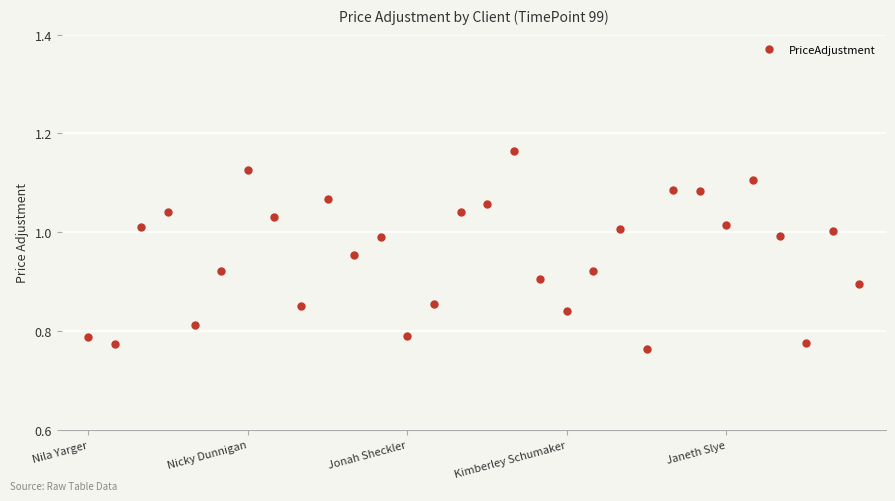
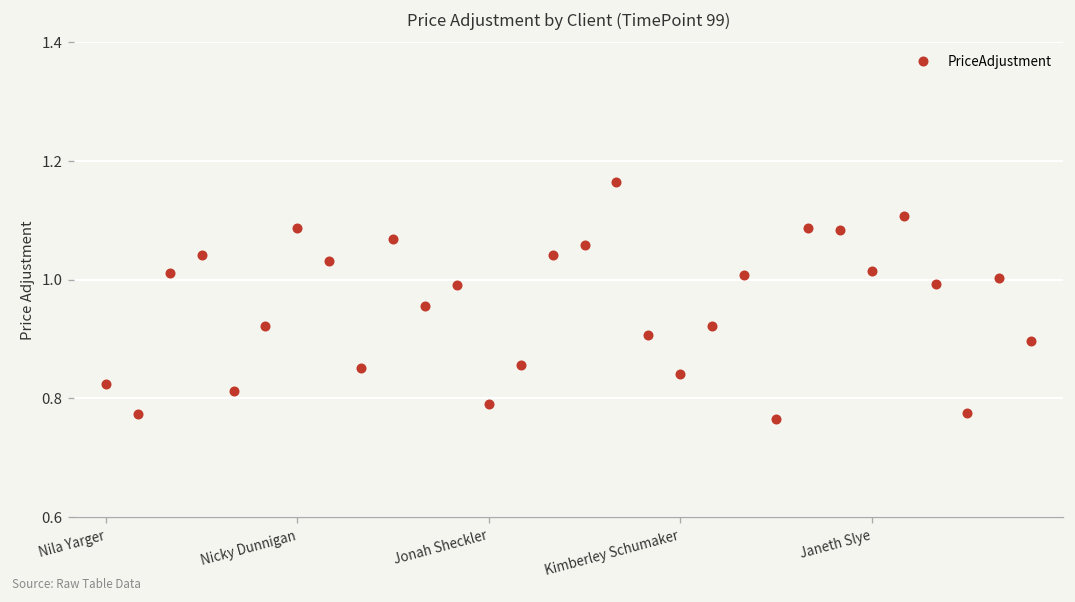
Nila Yarger: 0.79 -> 0.82
Nicky Dunnigan: 1.13 -> 1.09
